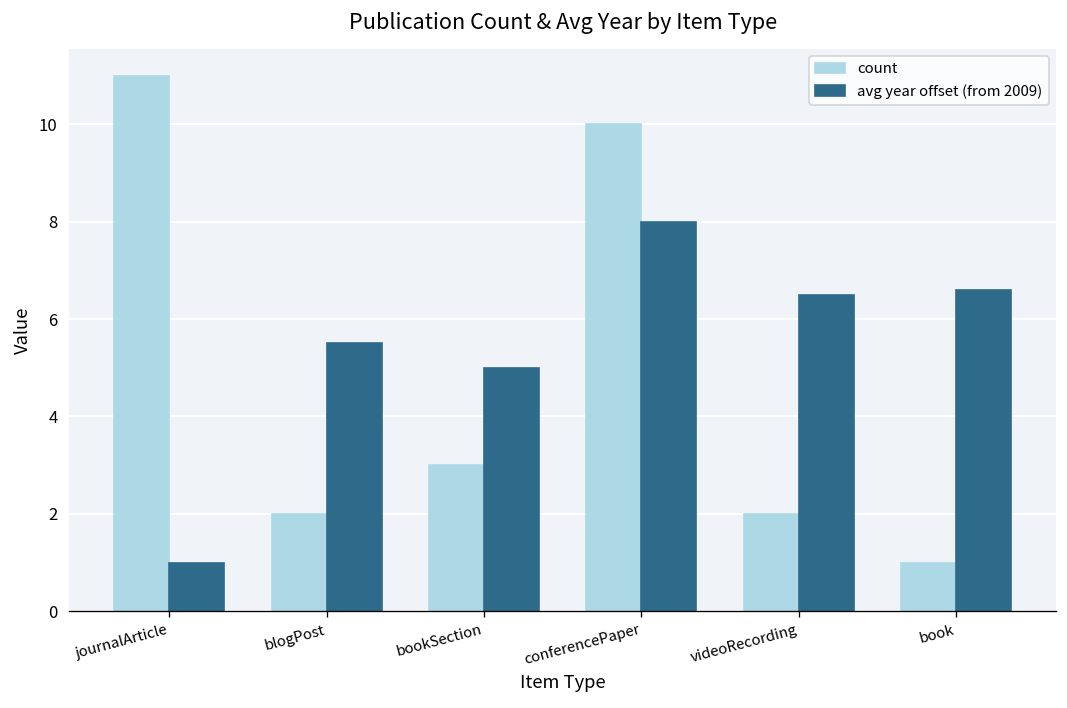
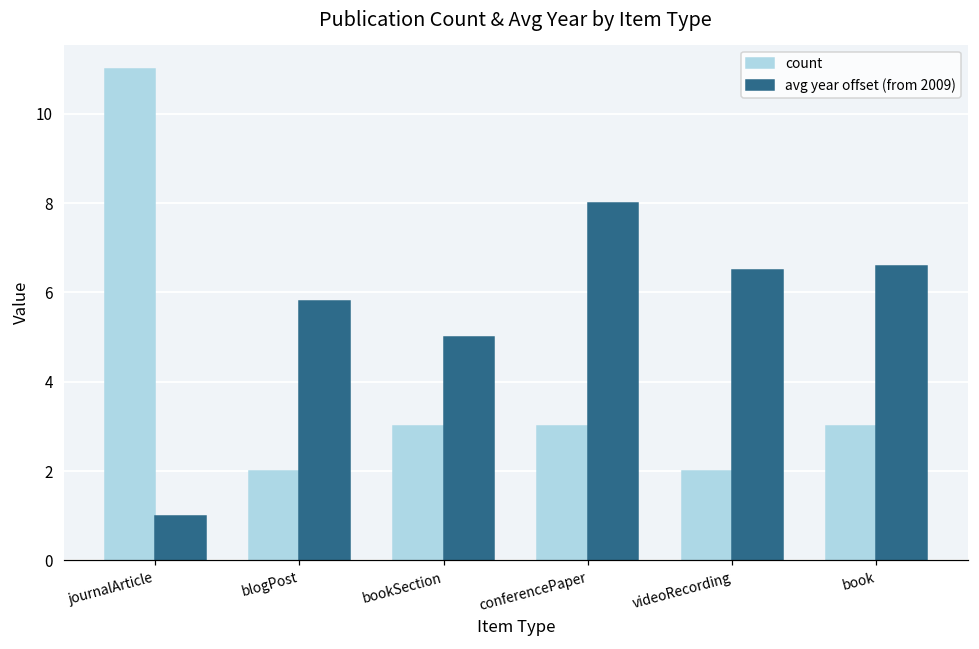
avg year offset (from 2009), blogPost: 5.5 -> 5.8
count, conferencePaper: 10 -> 3
count, book: 1 -> 3
